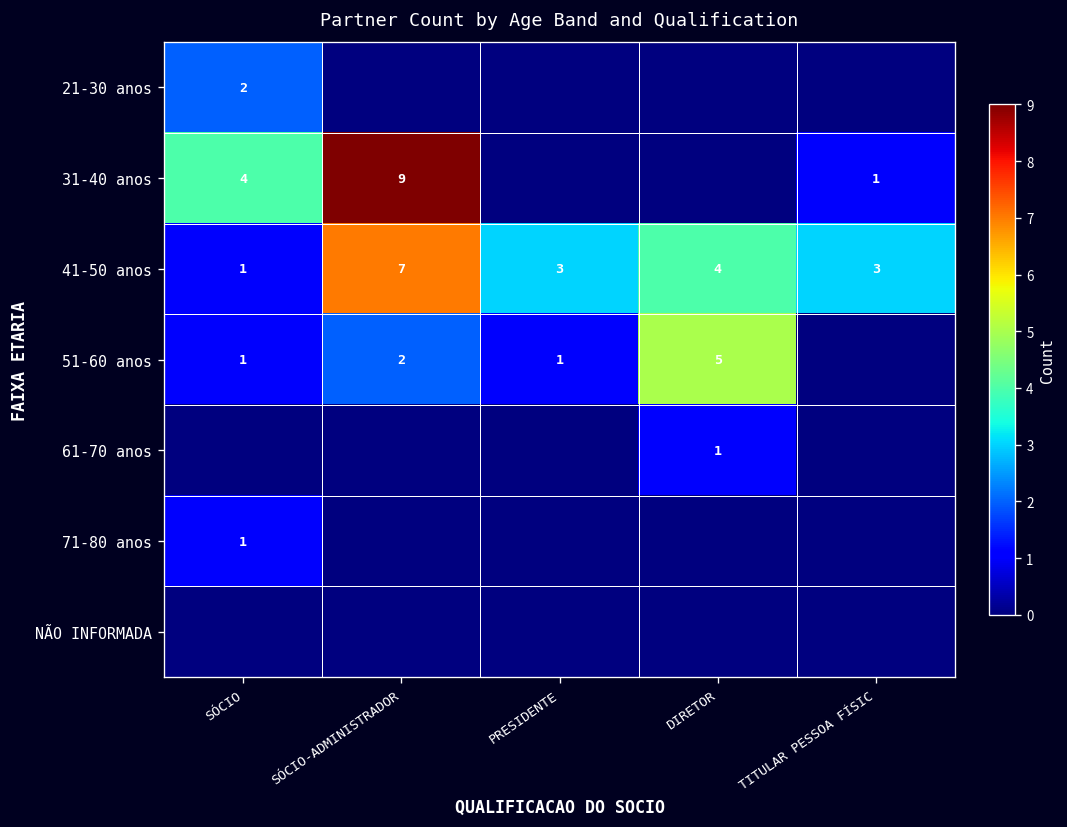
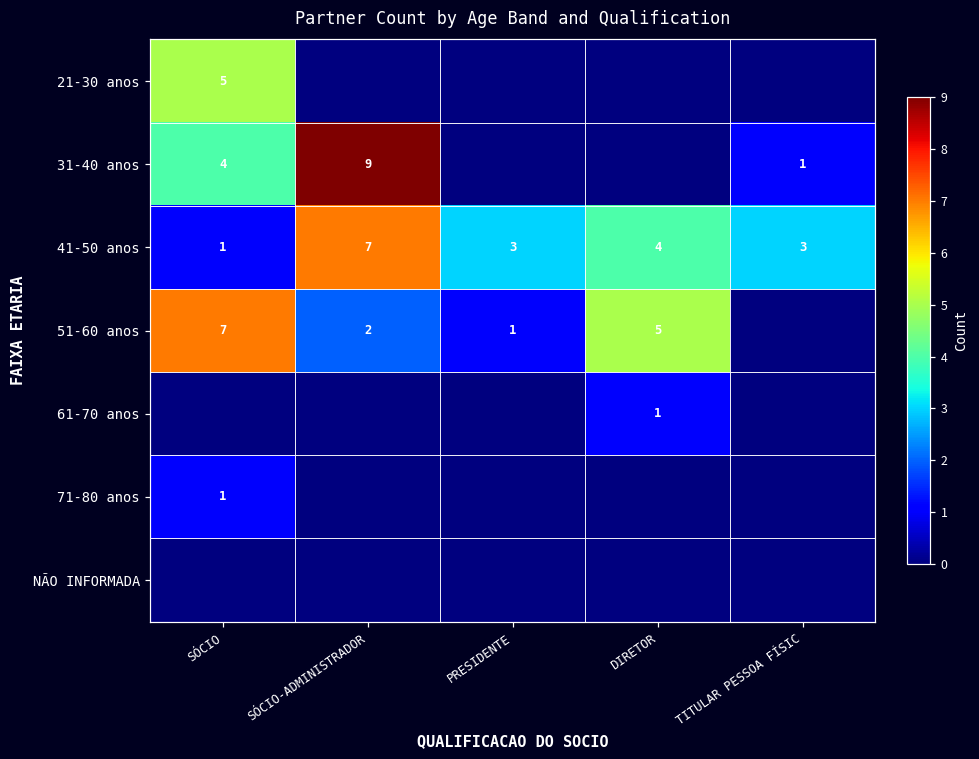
21-30 anos, SÓCIO: 2 -> 5
51-60 anos, SÓCIO: 1 -> 7
